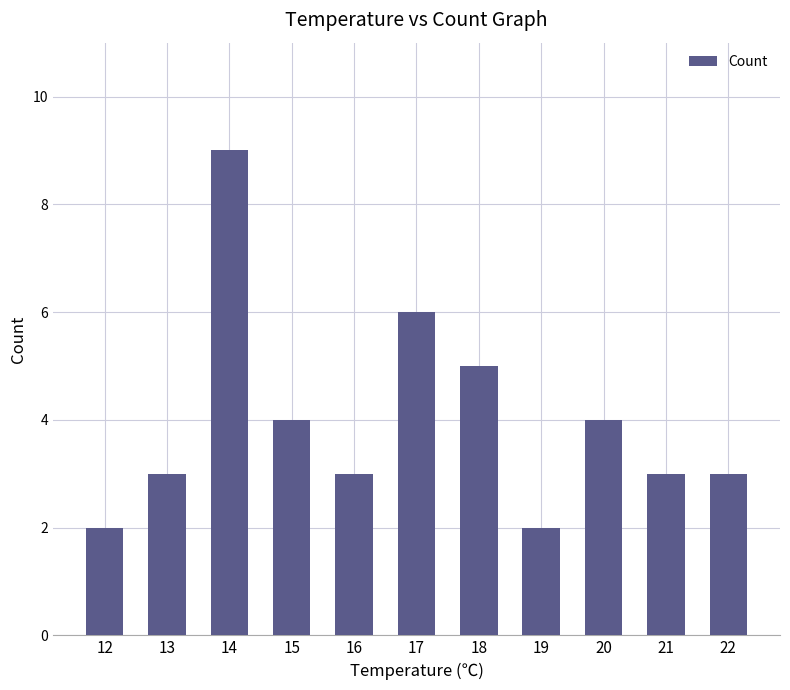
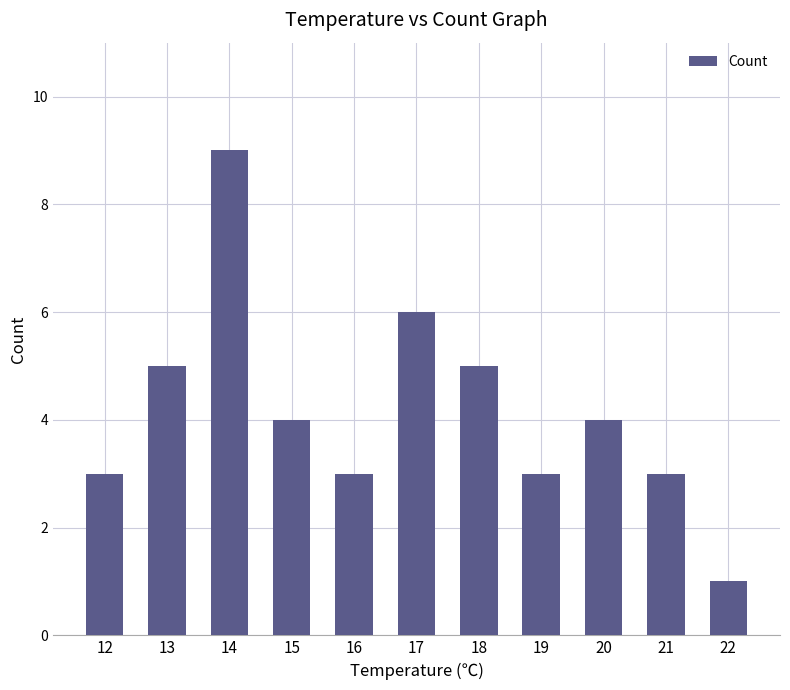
12: 2 -> 3
13: 3 -> 5
19: 2 -> 3
22: 3 -> 1
